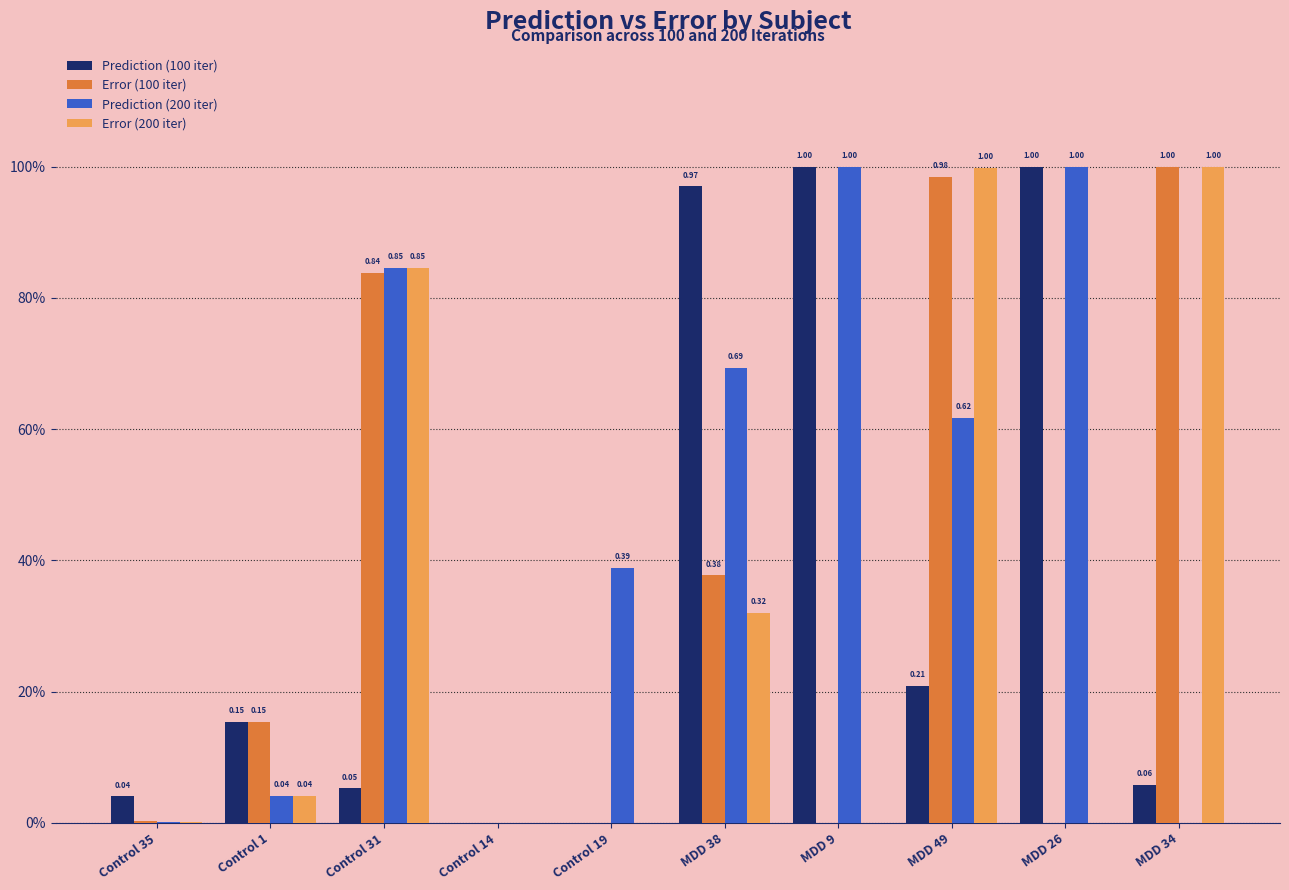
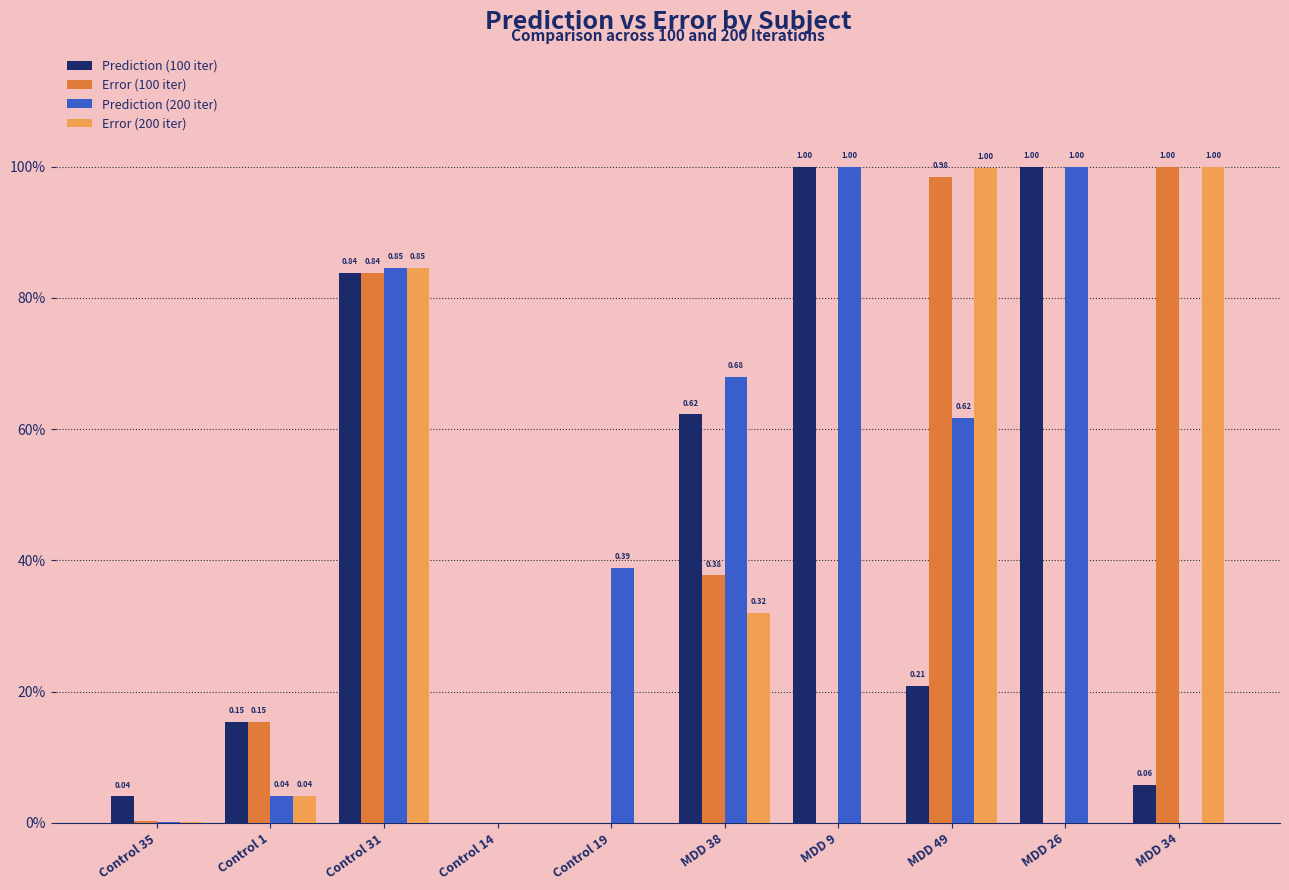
Prediction (100 iter), Control 31: 0.05 -> 0.84
Prediction (100 iter), MDD 38: 0.97 -> 0.62
Prediction (200 iter), MDD 38: 0.69 -> 0.68
